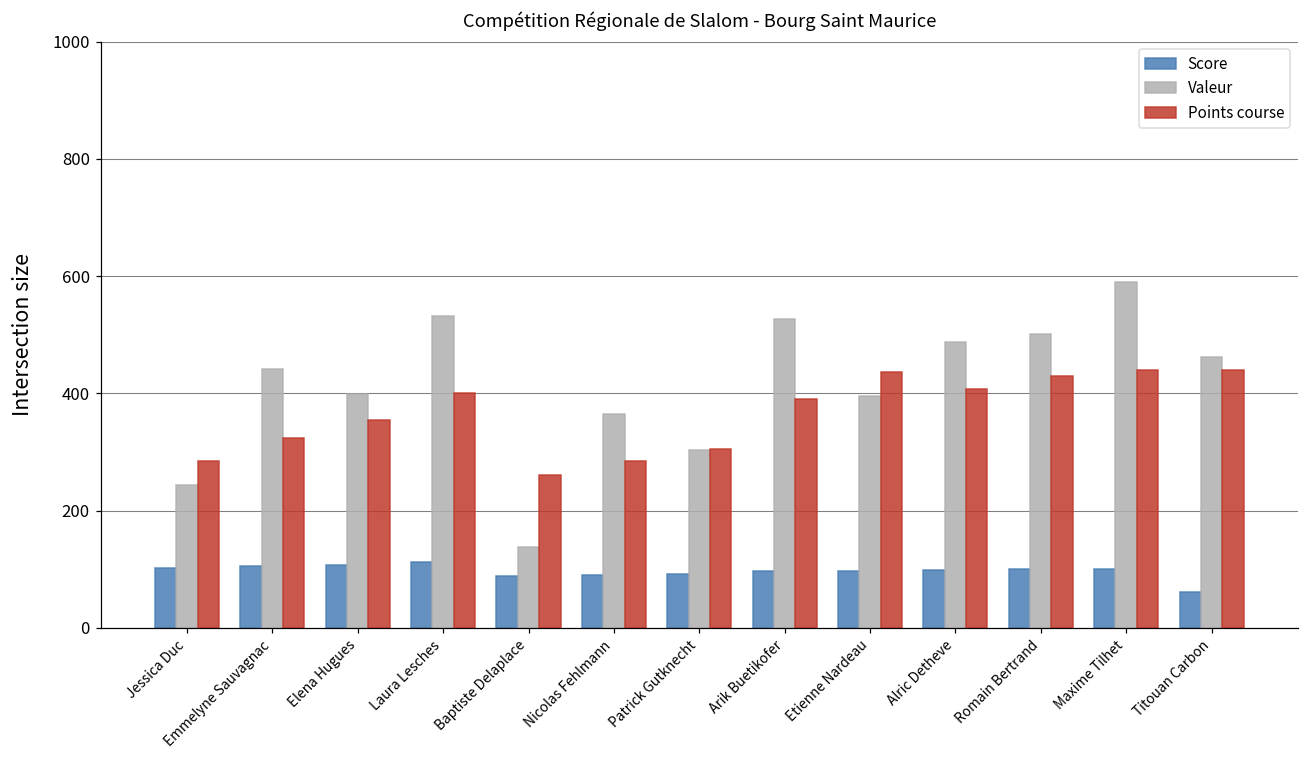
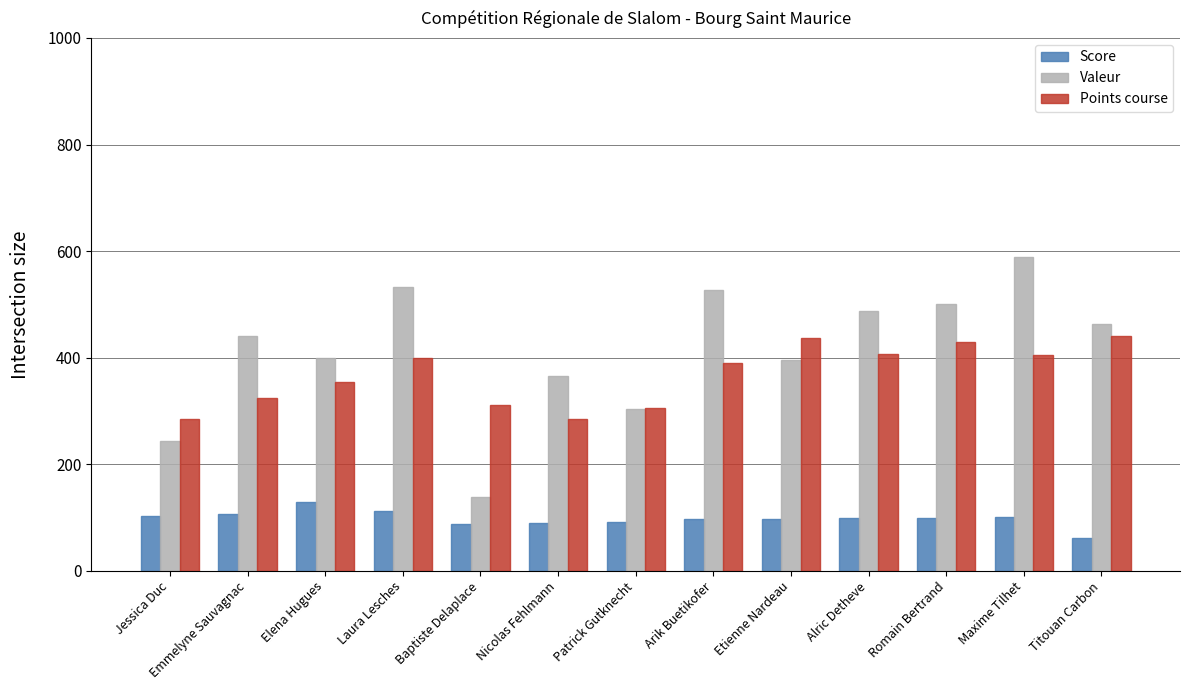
Score, Elena Hugues: 110 -> 130
Points course, Baptiste Delaplace: 260 -> 310
Points course, Maxime Tilhet: 440 -> 410
